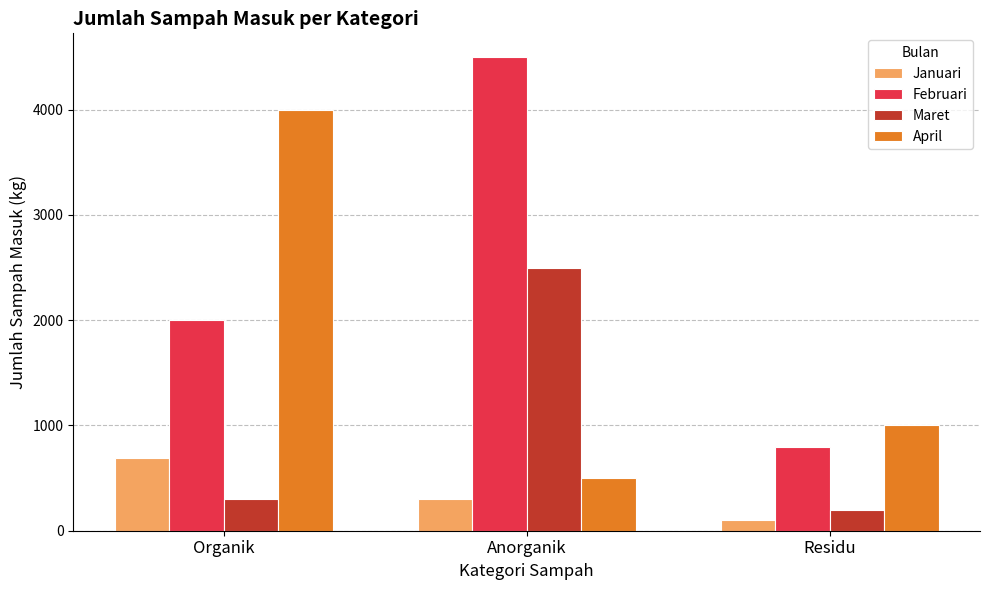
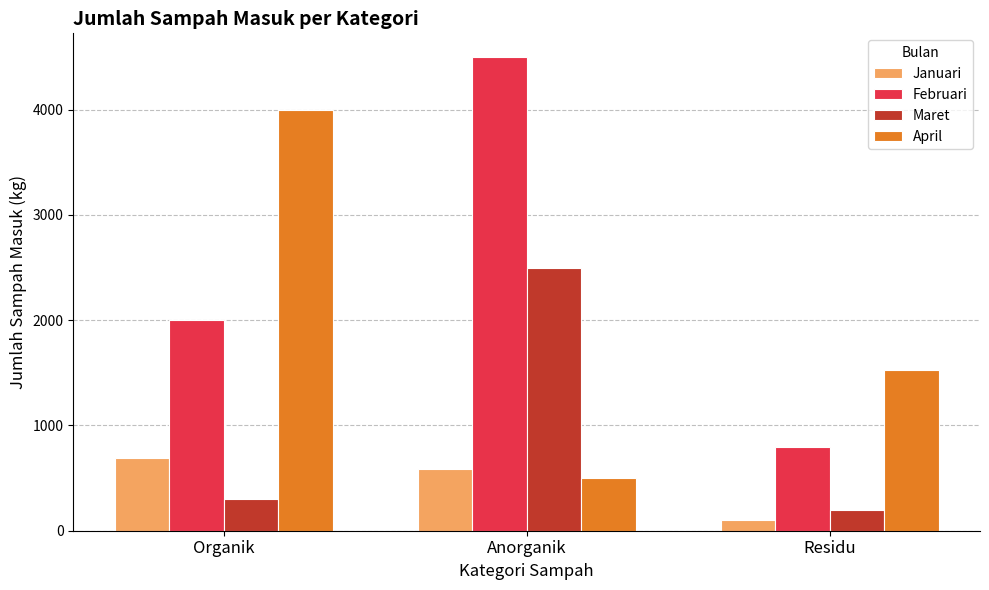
Januari, Anorganik: 300 -> 590
April, Residu: 1000 -> 1520
